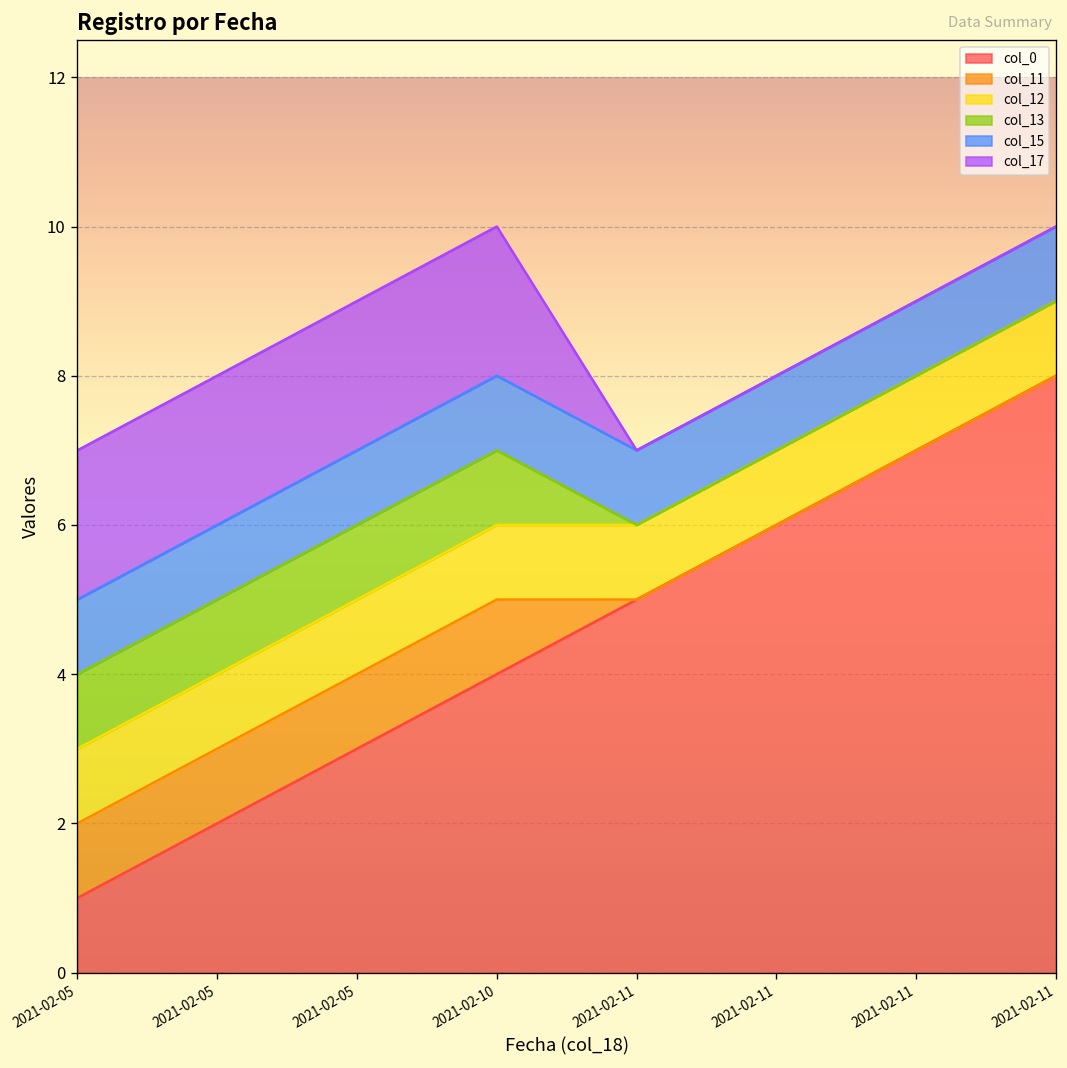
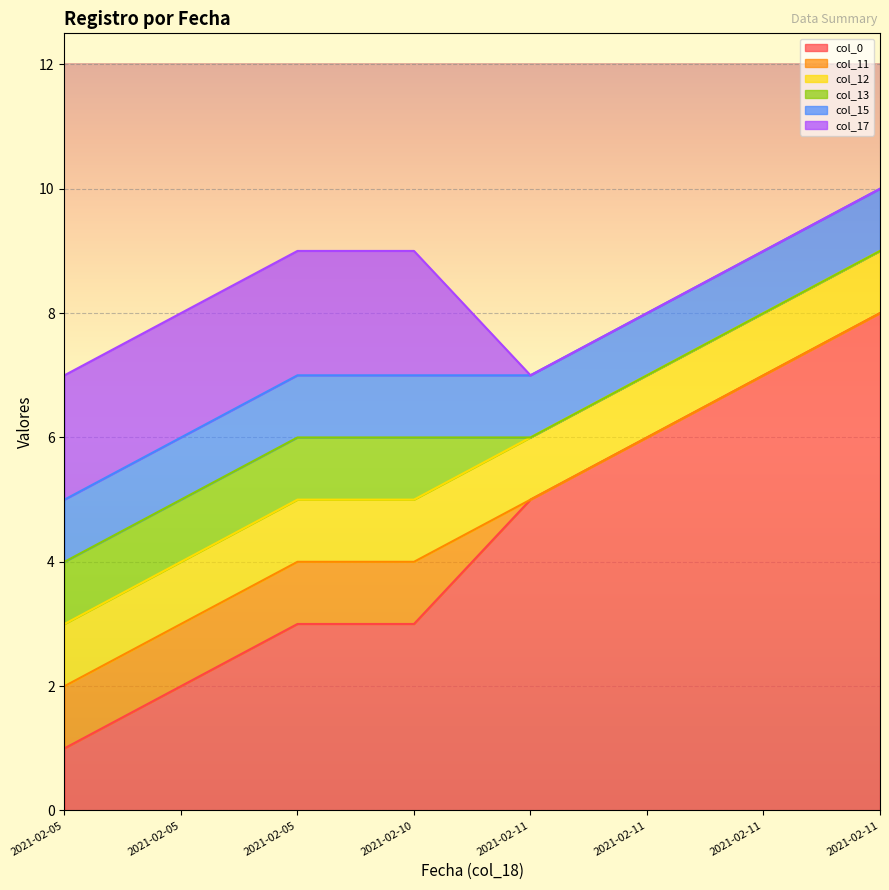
col_0, 2021-02-10: 4 -> 3
